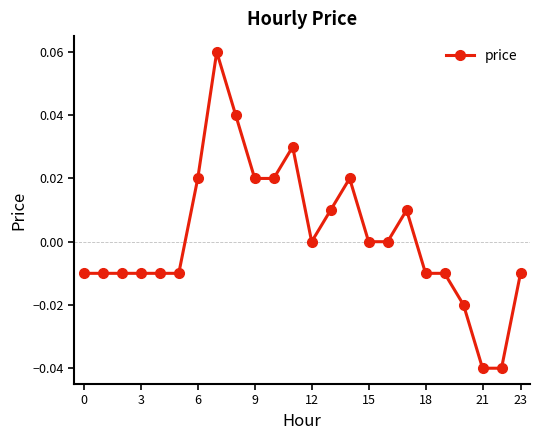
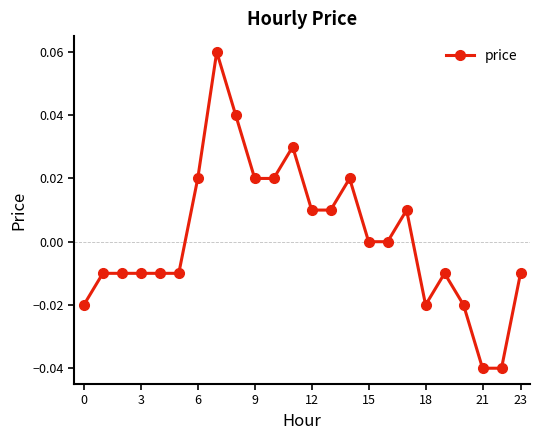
0: -0.01 -> -0.02
12: 0.00 -> 0.01
18: -0.01 -> -0.02
